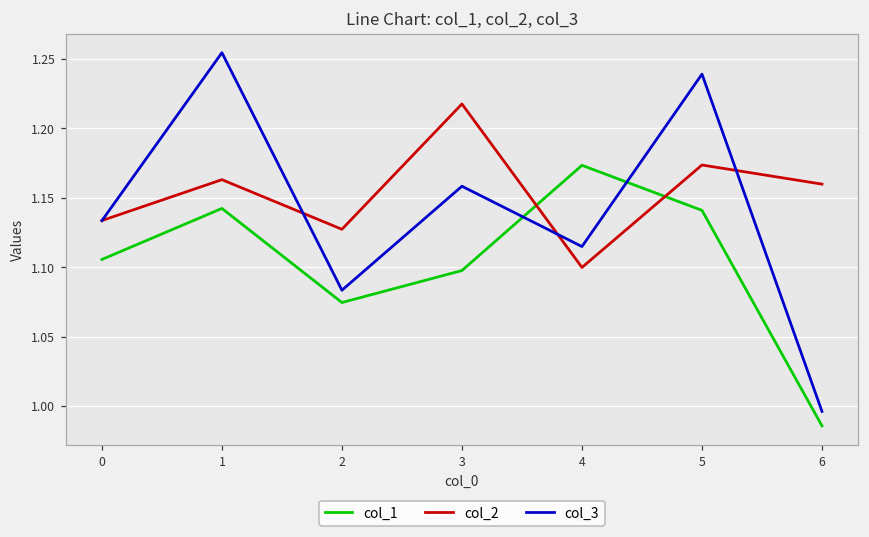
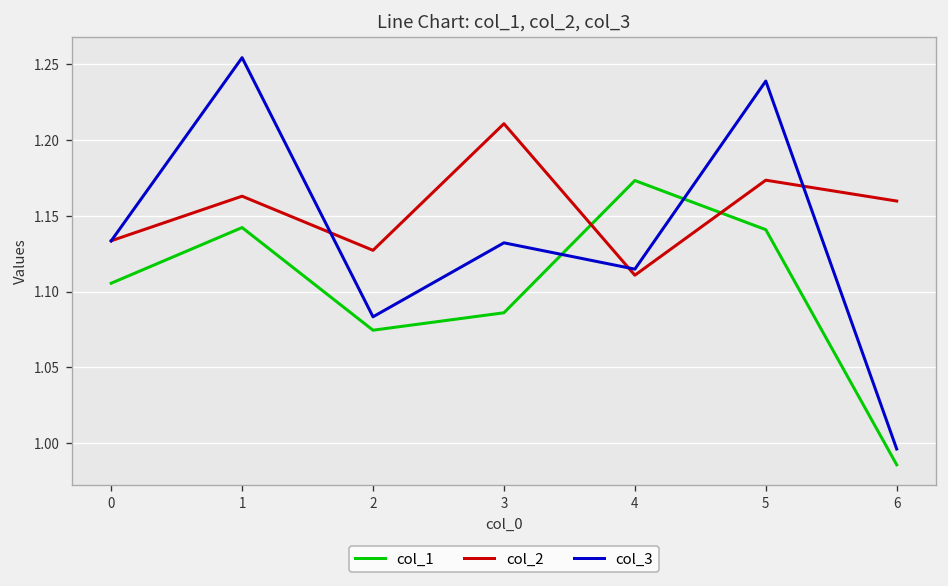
col_1, 3: 1.098 -> 1.086
col_2, 3: 1.217 -> 1.211
col_3, 3: 1.158 -> 1.132
col_2, 4: 1.100 -> 1.111
